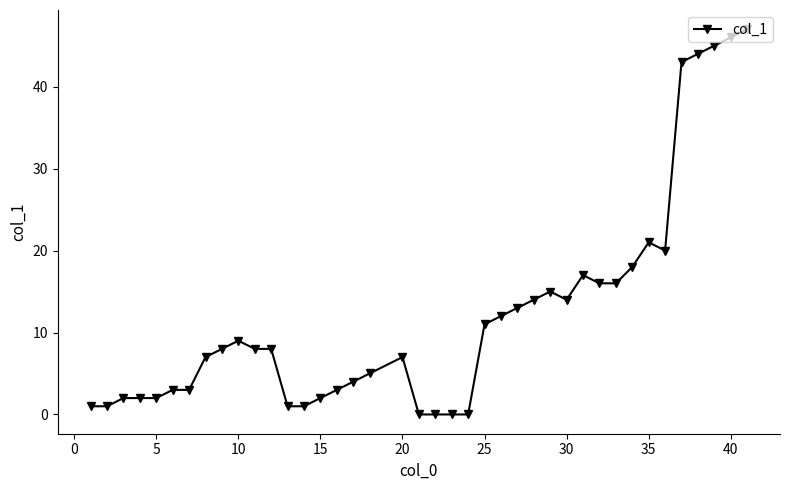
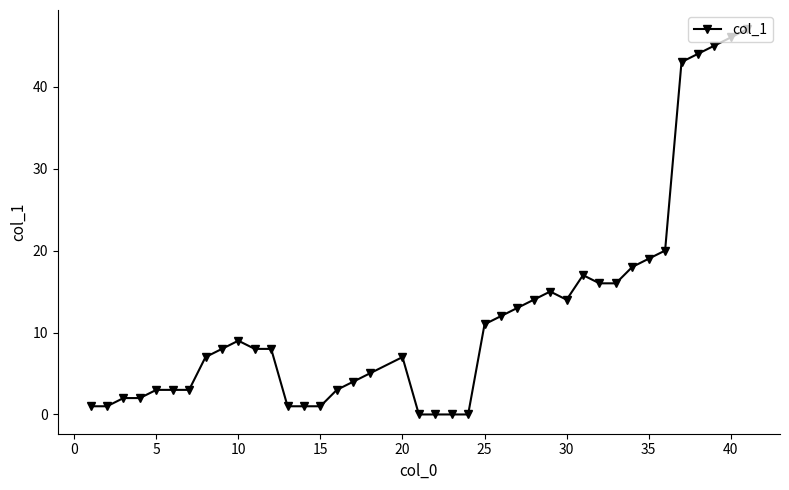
5: 2 -> 3
15: 2 -> 1
35: 21 -> 19
